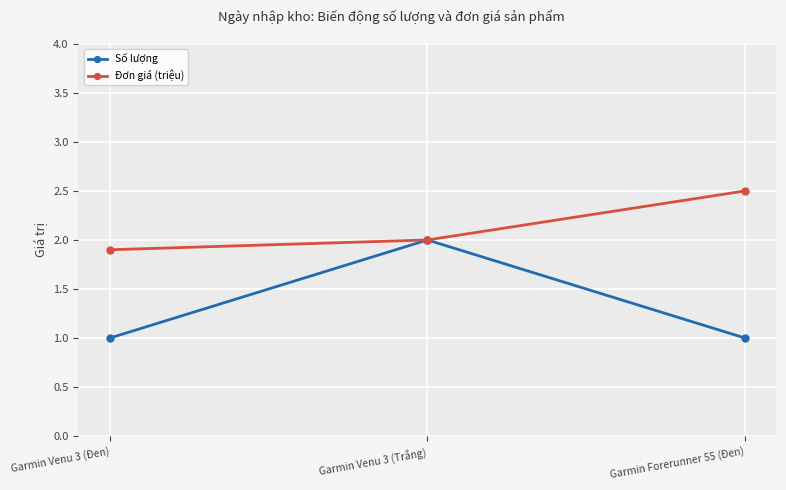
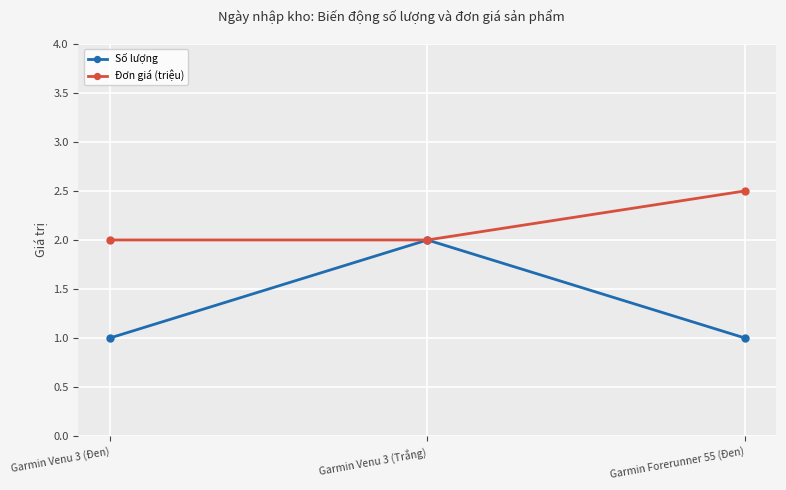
Đơn giá (triệu), Garmin Venu 3 (Đen): 1.9 -> 2.0
